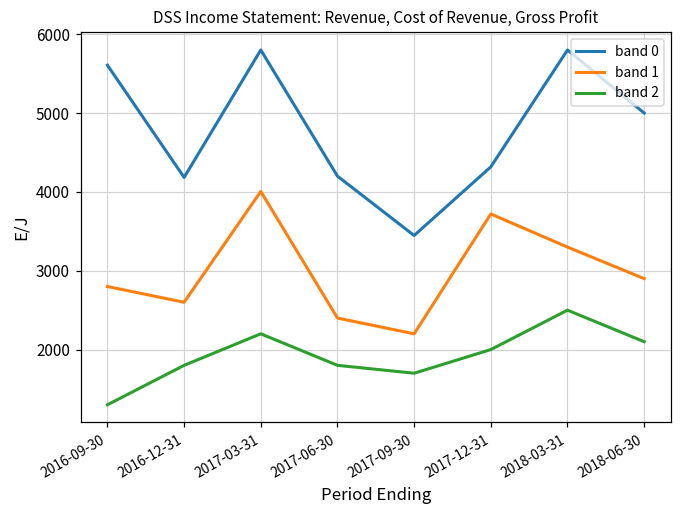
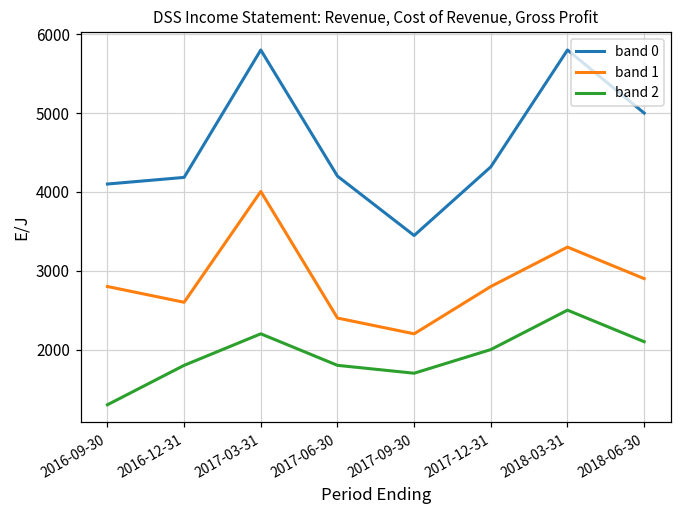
band 0, 2016-09-30: 5600 -> 4100
band 1, 2017-12-31: 3700 -> 2800
